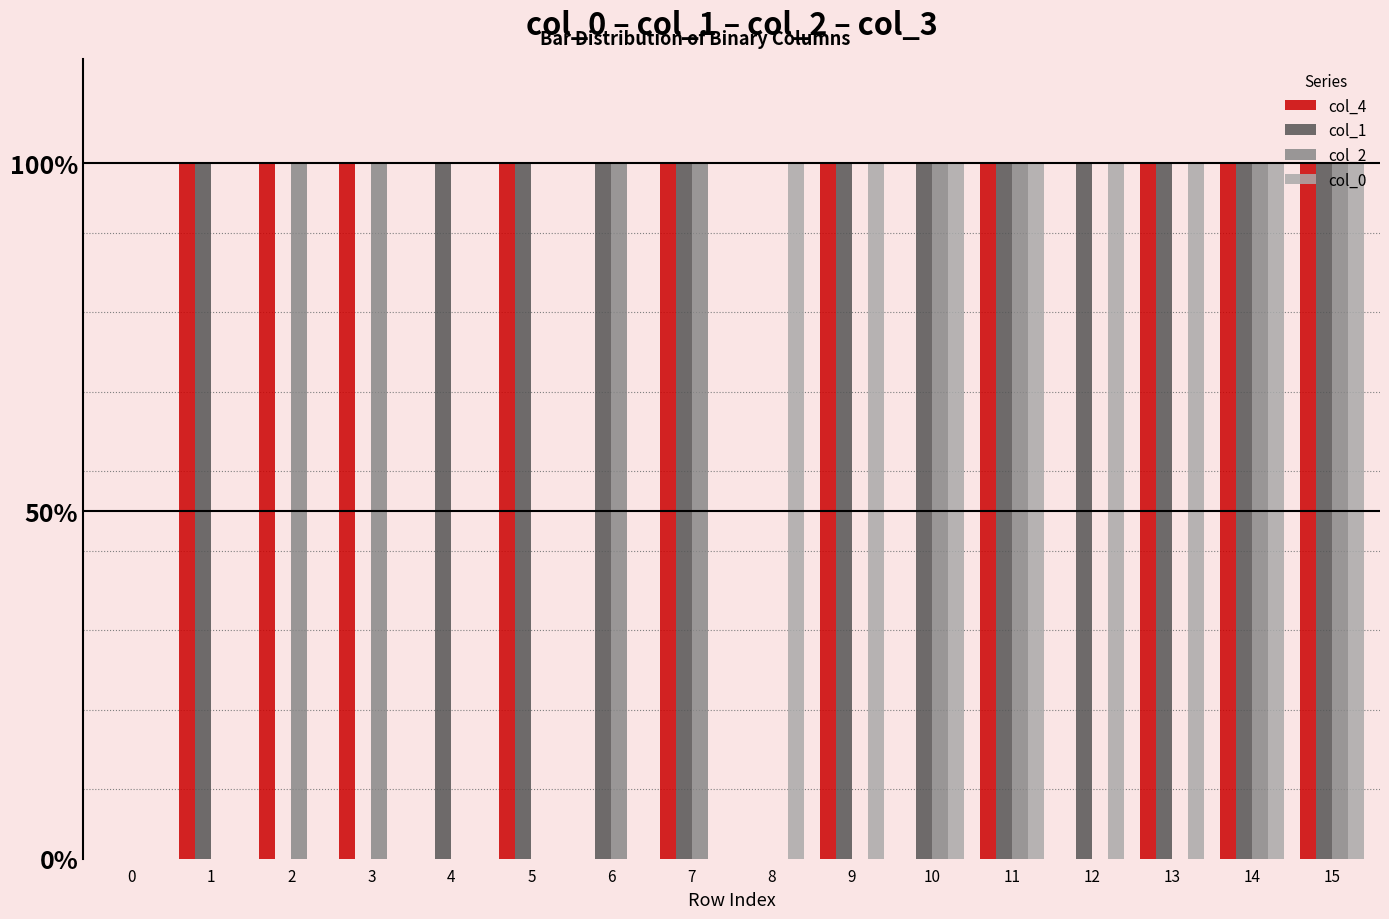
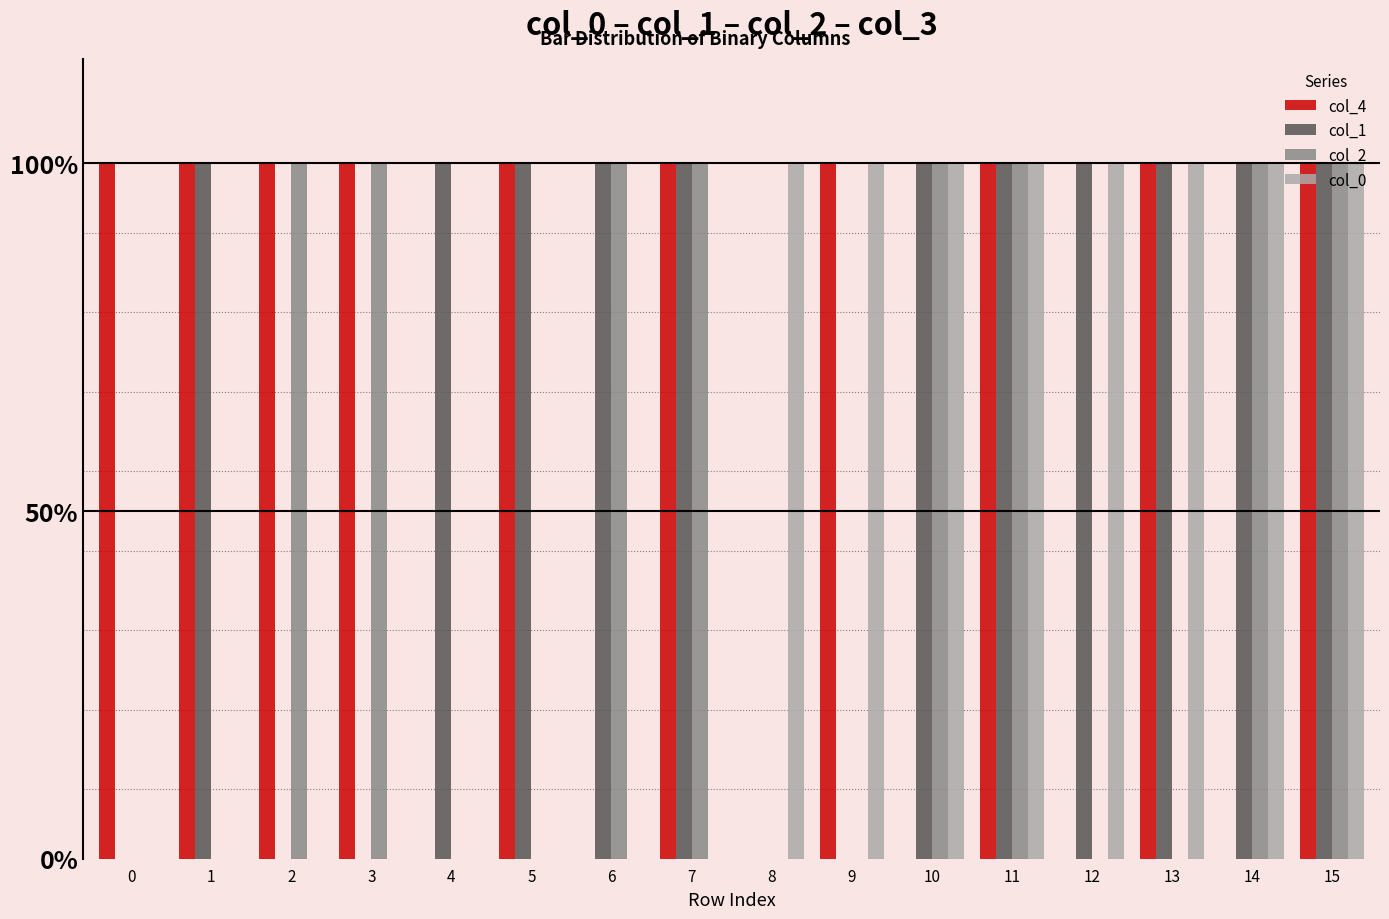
col_4, 0: 0% -> 100%
col_1, 9: 100% -> 0%
col_4, 14: 100% -> 0%
